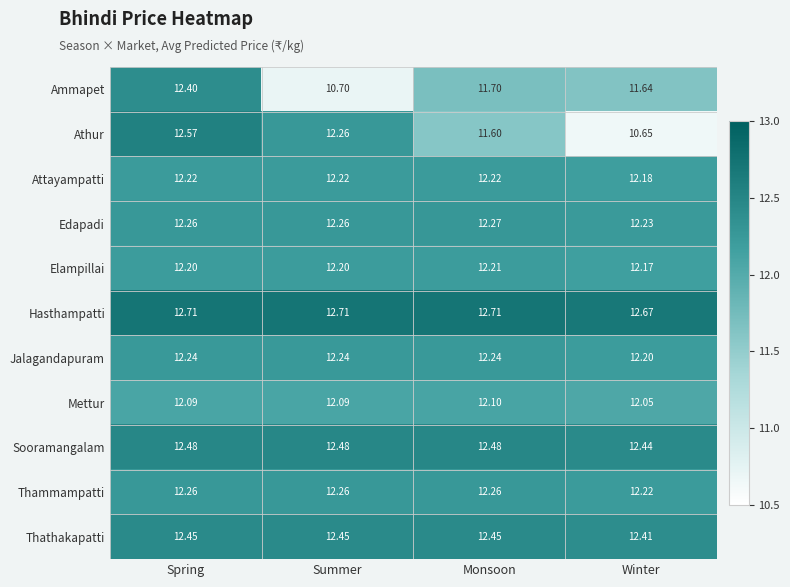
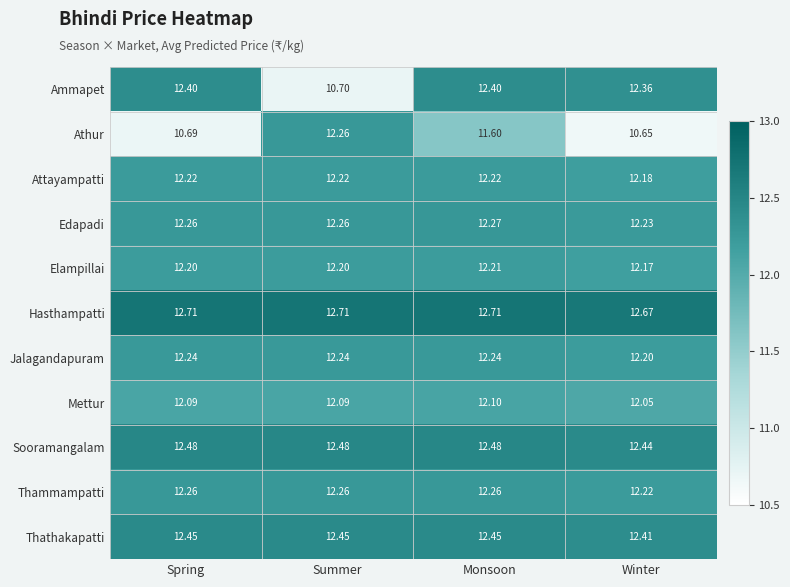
Ammapet, Monsoon: 11.70 -> 12.40
Ammapet, Winter: 11.64 -> 12.36
Athur, Spring: 12.57 -> 10.69
